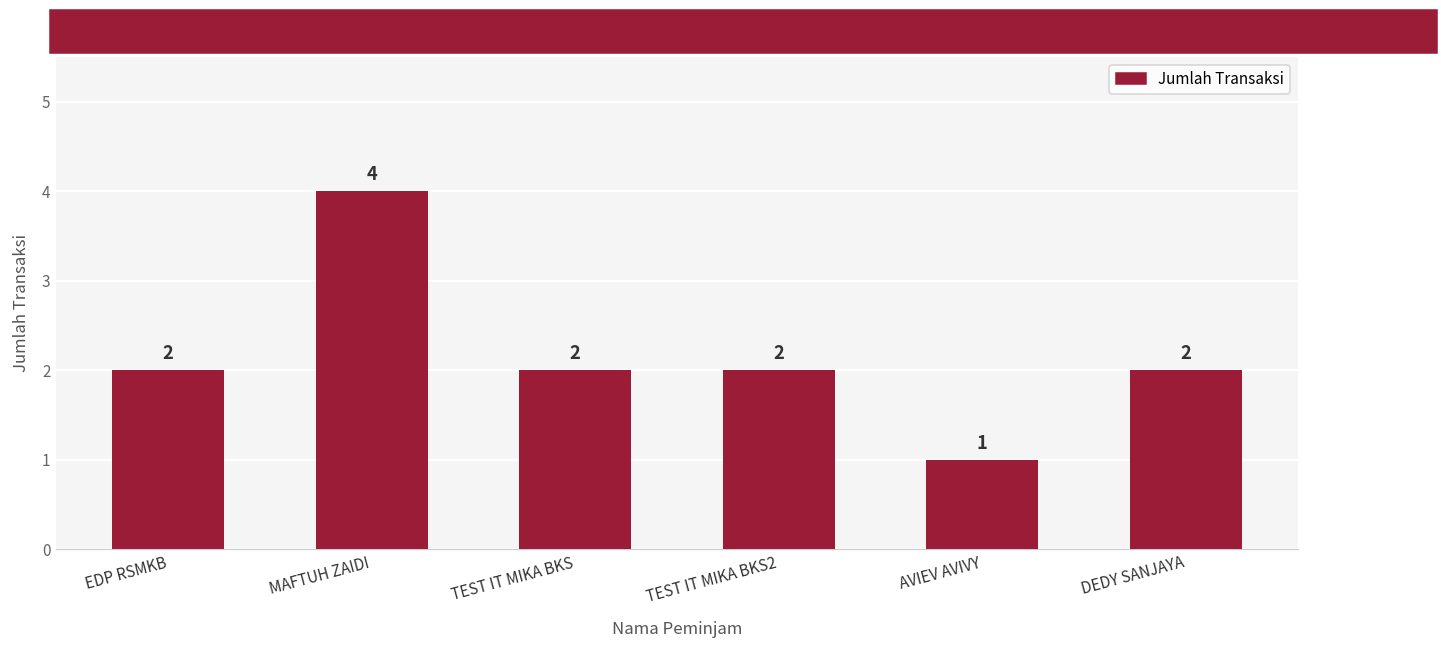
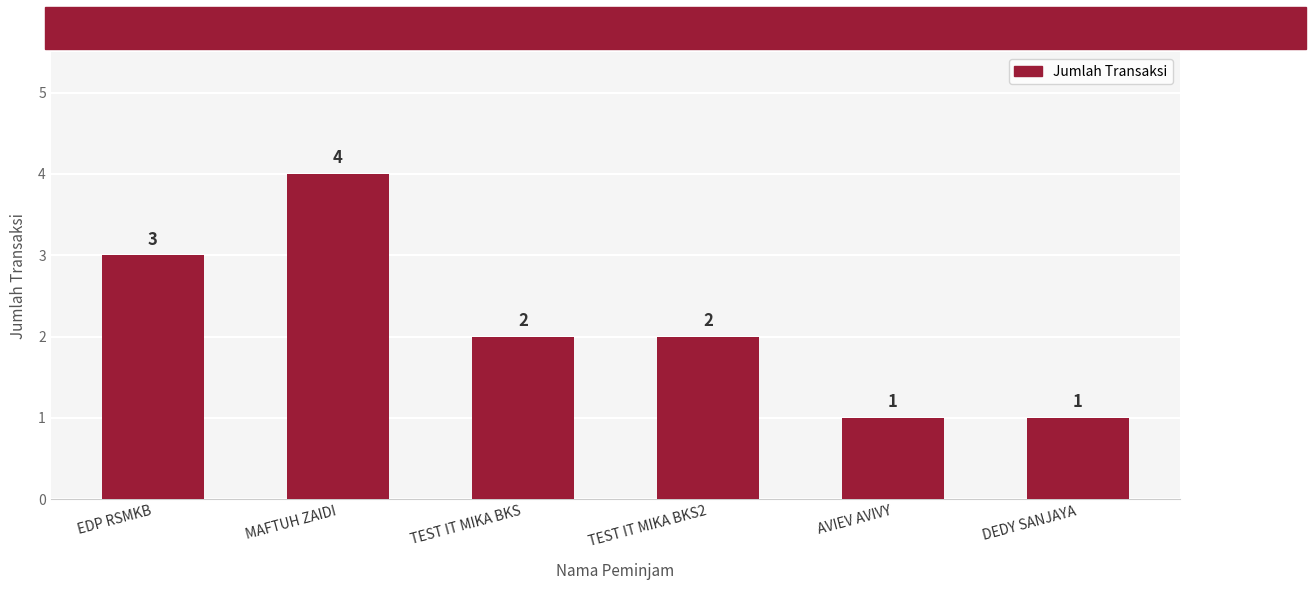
EDP RSMKB: 2 -> 3
DEDY SANJAYA: 2 -> 1
